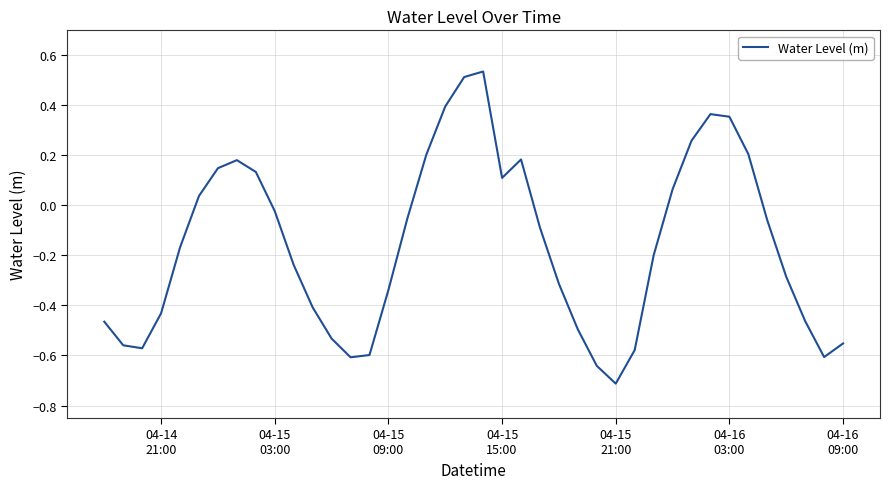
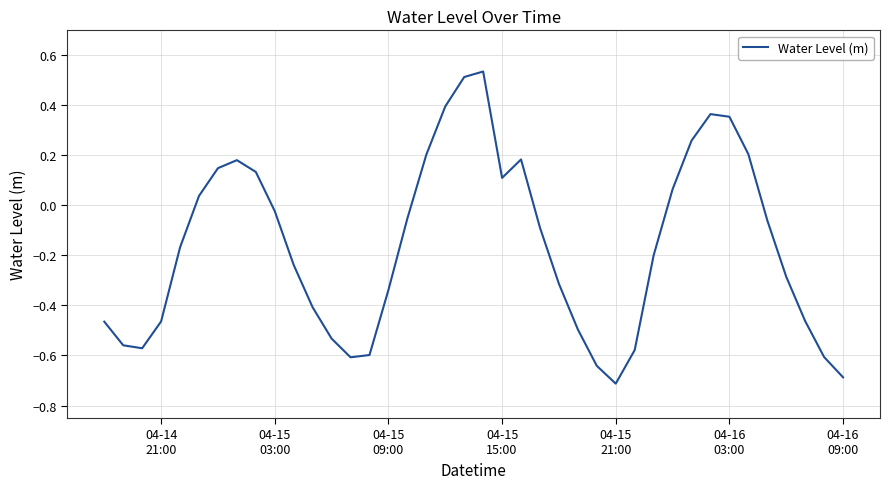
04-14 21:00: -0.43 -> -0.46
04-16 09:00: -0.55 -> -0.69
